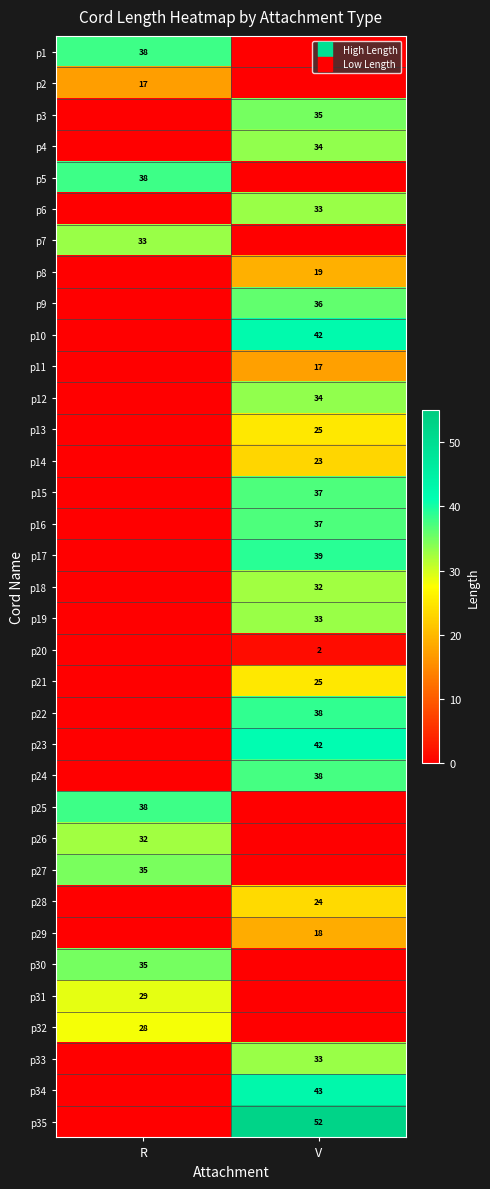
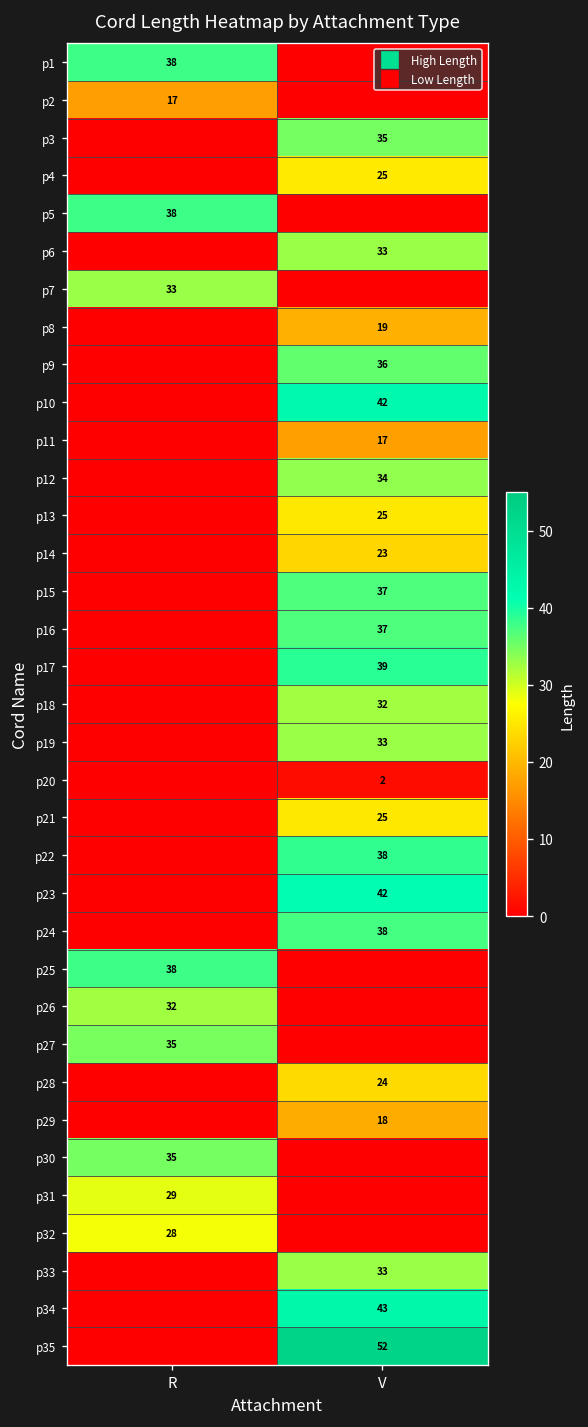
p4, V: 34 -> 25
